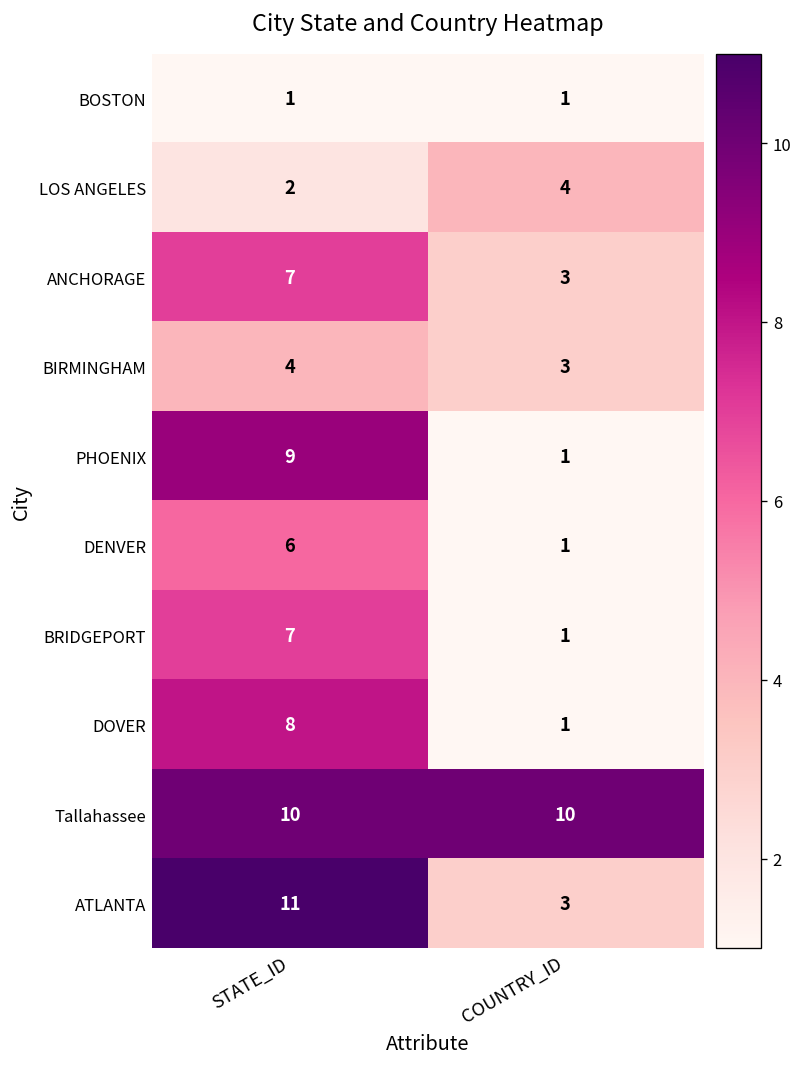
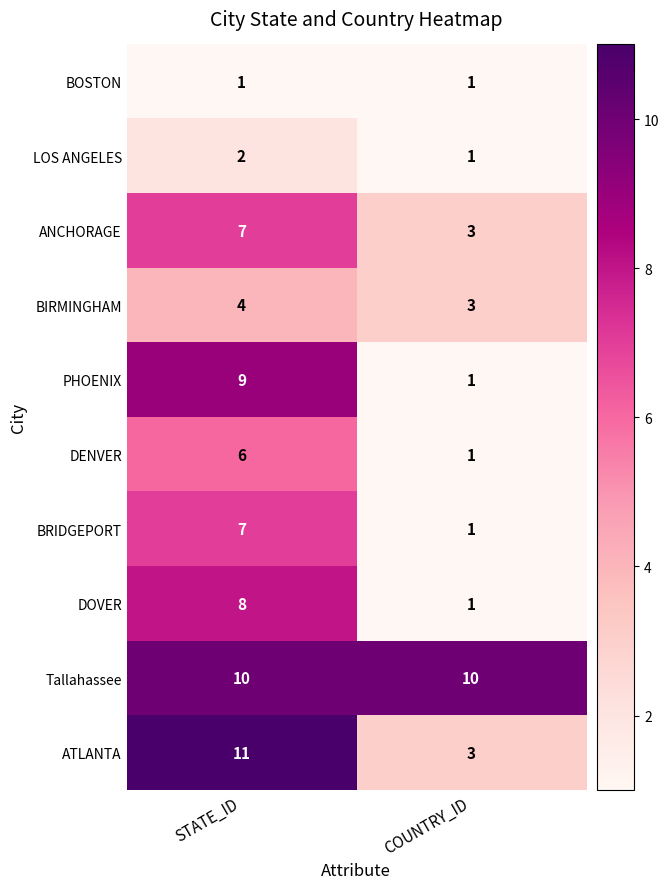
LOS ANGELES, COUNTRY_ID: 4 -> 1
